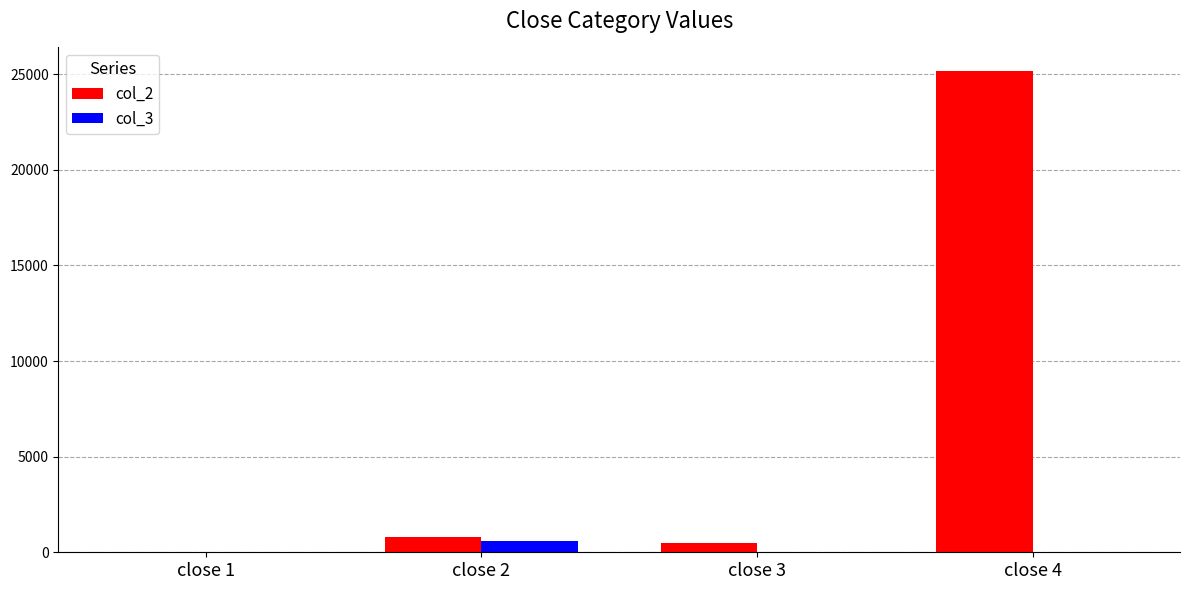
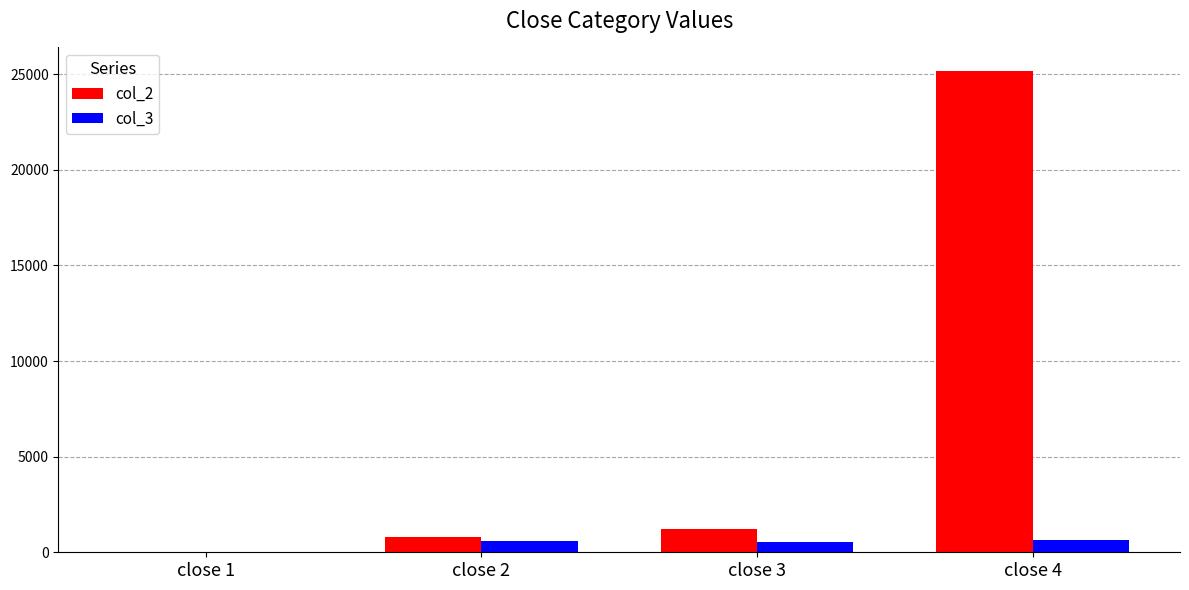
col_2, close 3: 500 -> 1200
col_3, close 3: 0 -> 500
col_3, close 4: 0 -> 600
